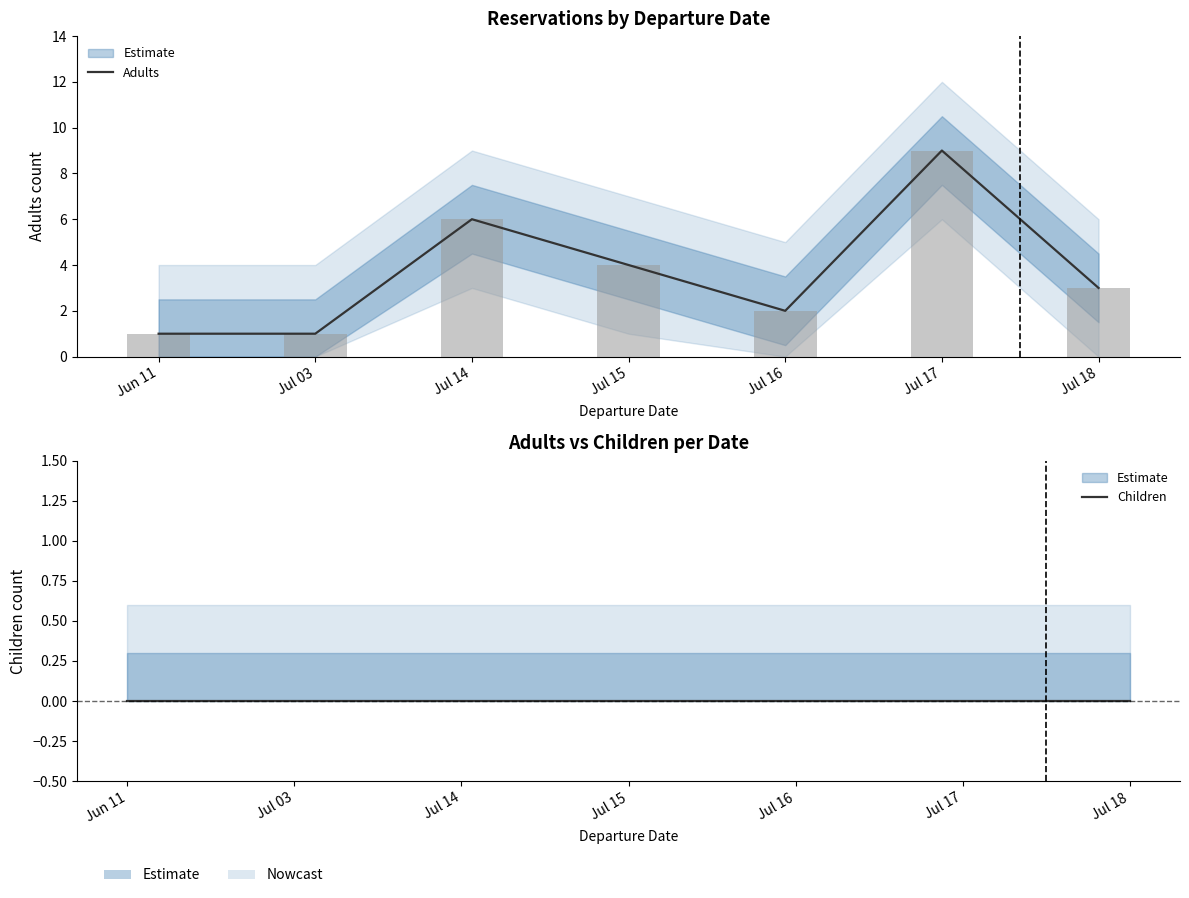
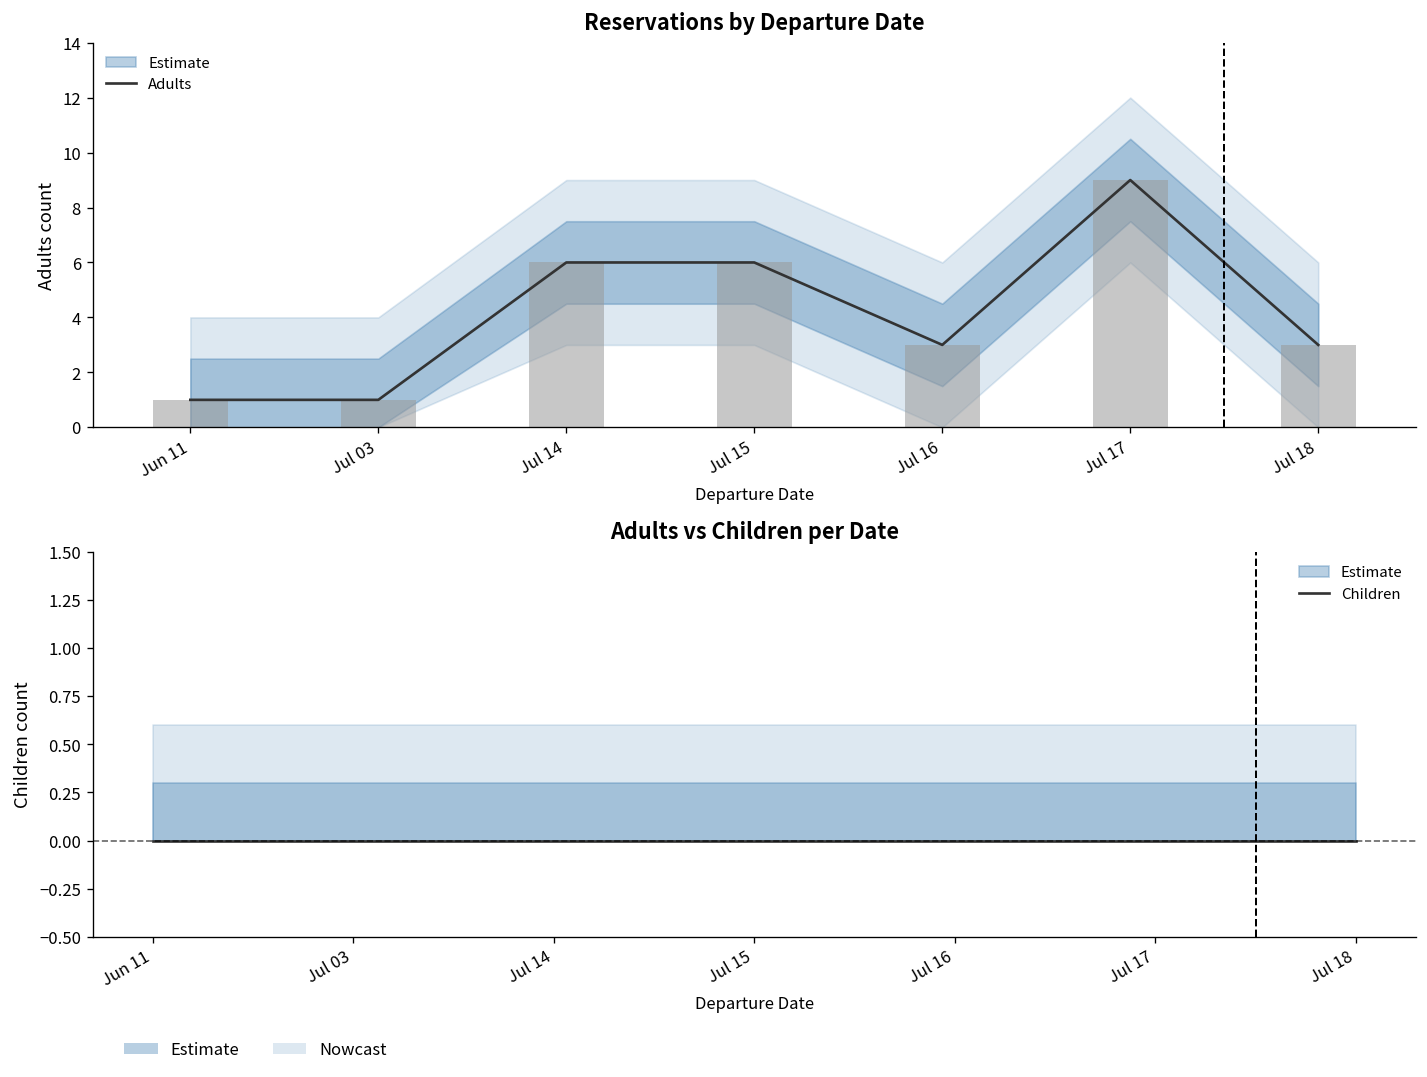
Reservations by Departure Date, Adults, Jul 15: 4 -> 6
Reservations by Departure Date, Adults, Jul 16: 2 -> 3
